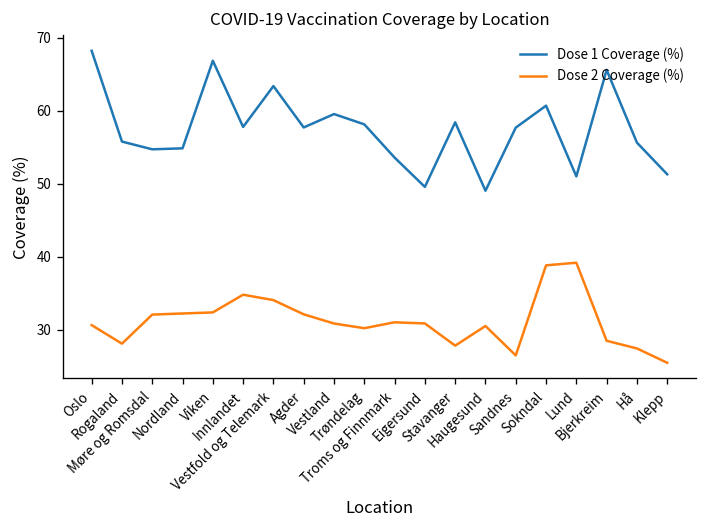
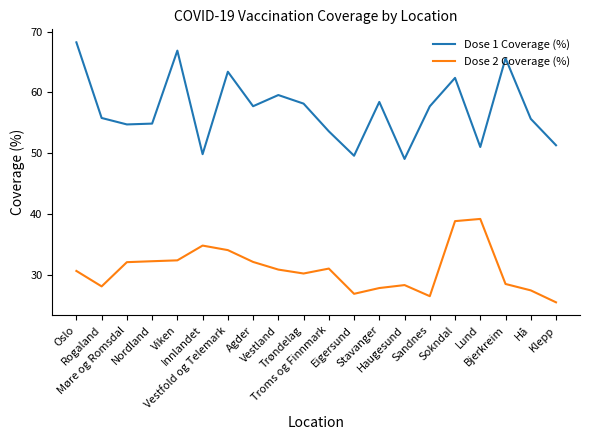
Dose 1 Coverage (%), Innlandet: 58 -> 50
Dose 2 Coverage (%), Eigersund: 31 -> 27
Dose 2 Coverage (%), Haugesund: 31 -> 28
Dose 1 Coverage (%), Sokndal: 61 -> 62
